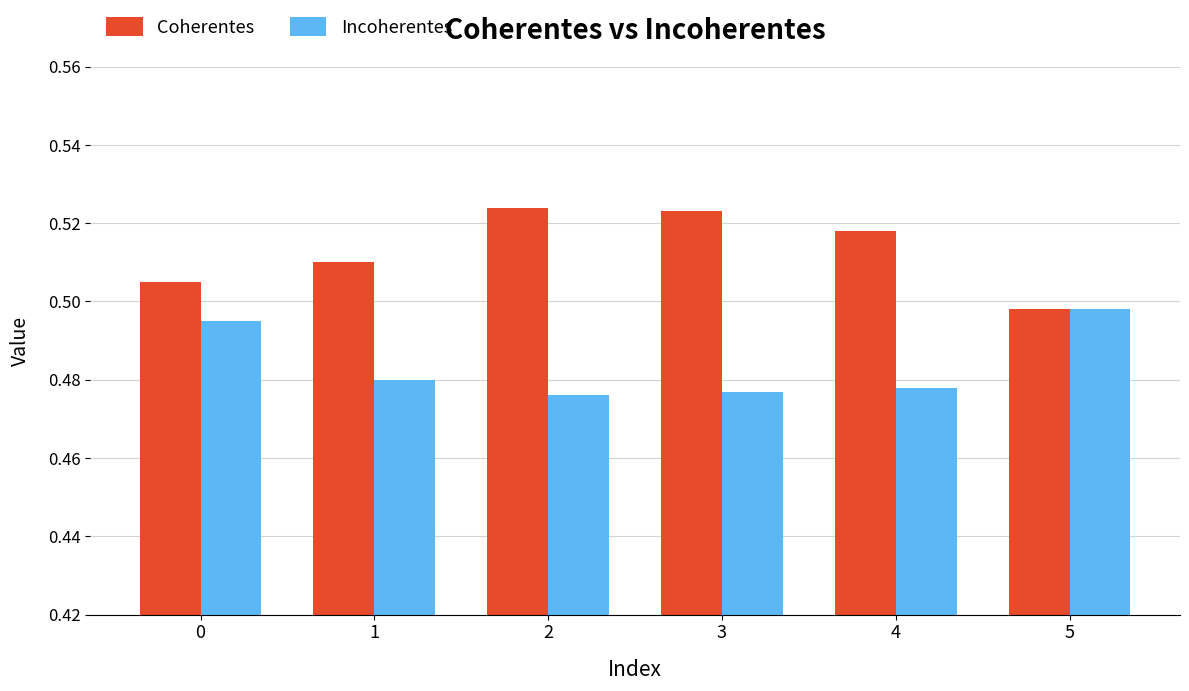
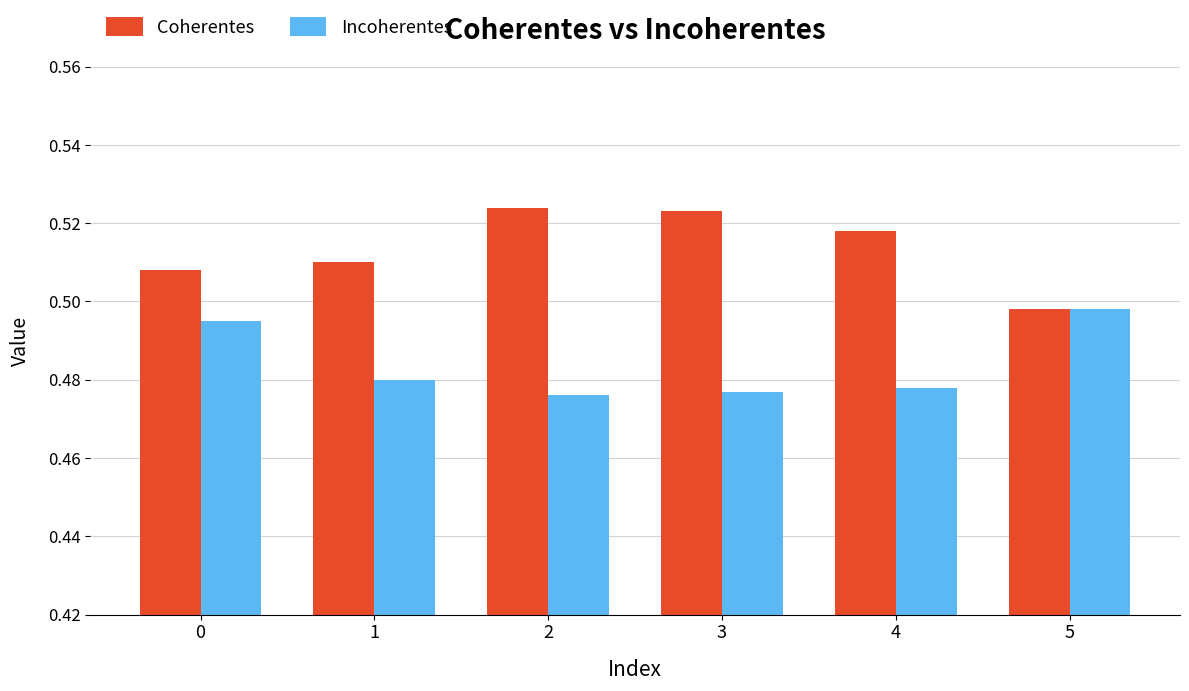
Coherentes, 0: 0.505 -> 0.508
